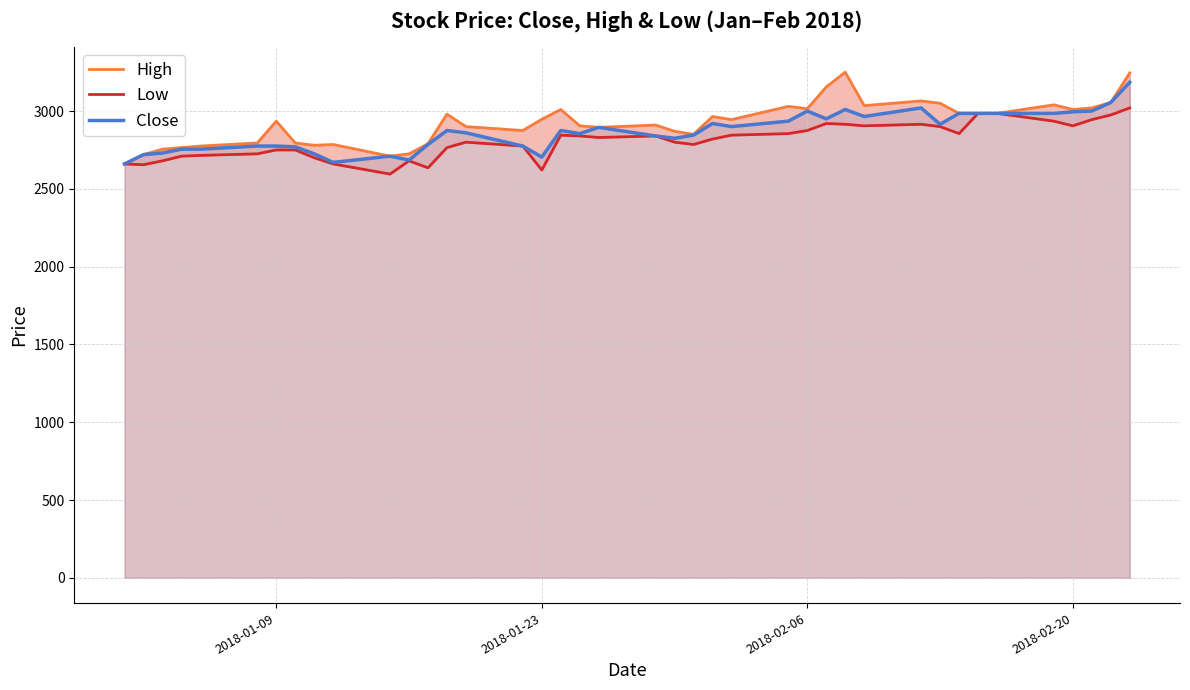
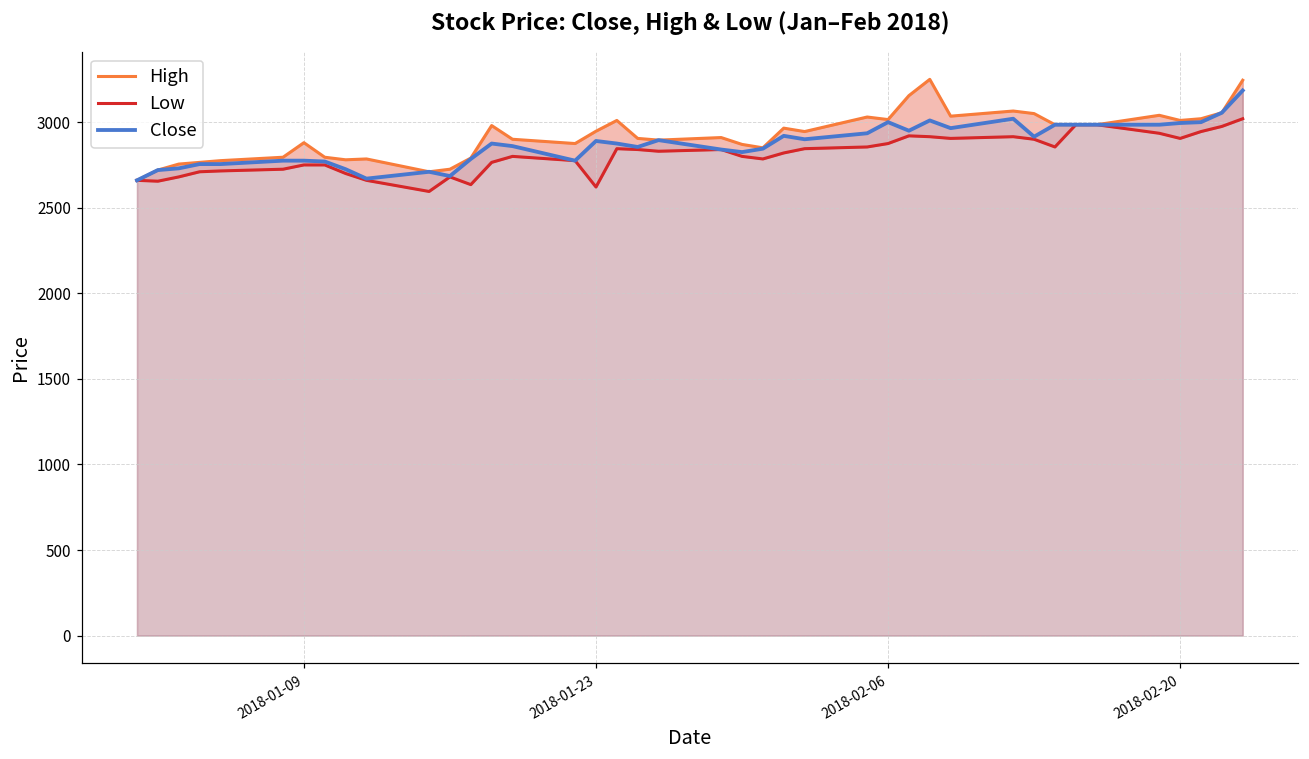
High, 2018-01-09: 2940 -> 2880
Close, 2018-01-23: 2700 -> 2890
